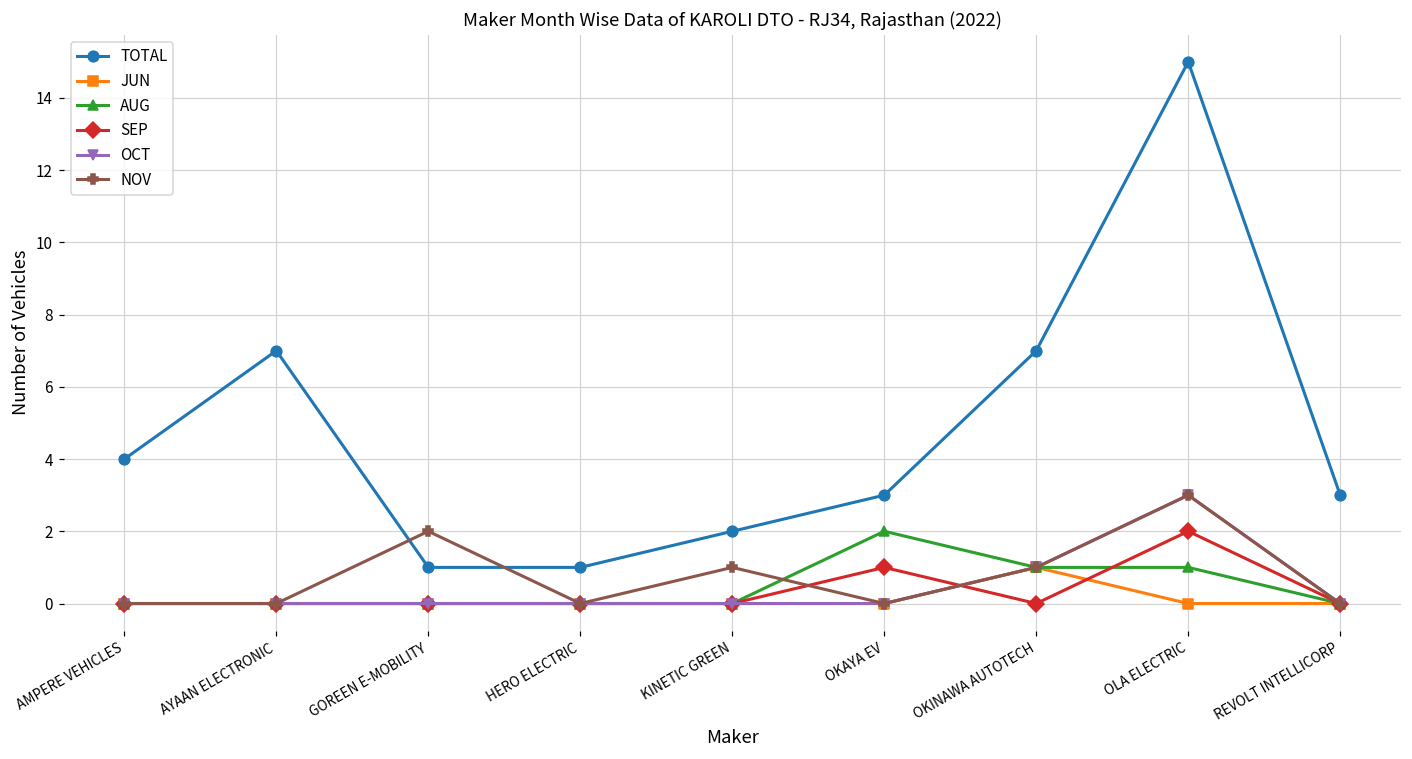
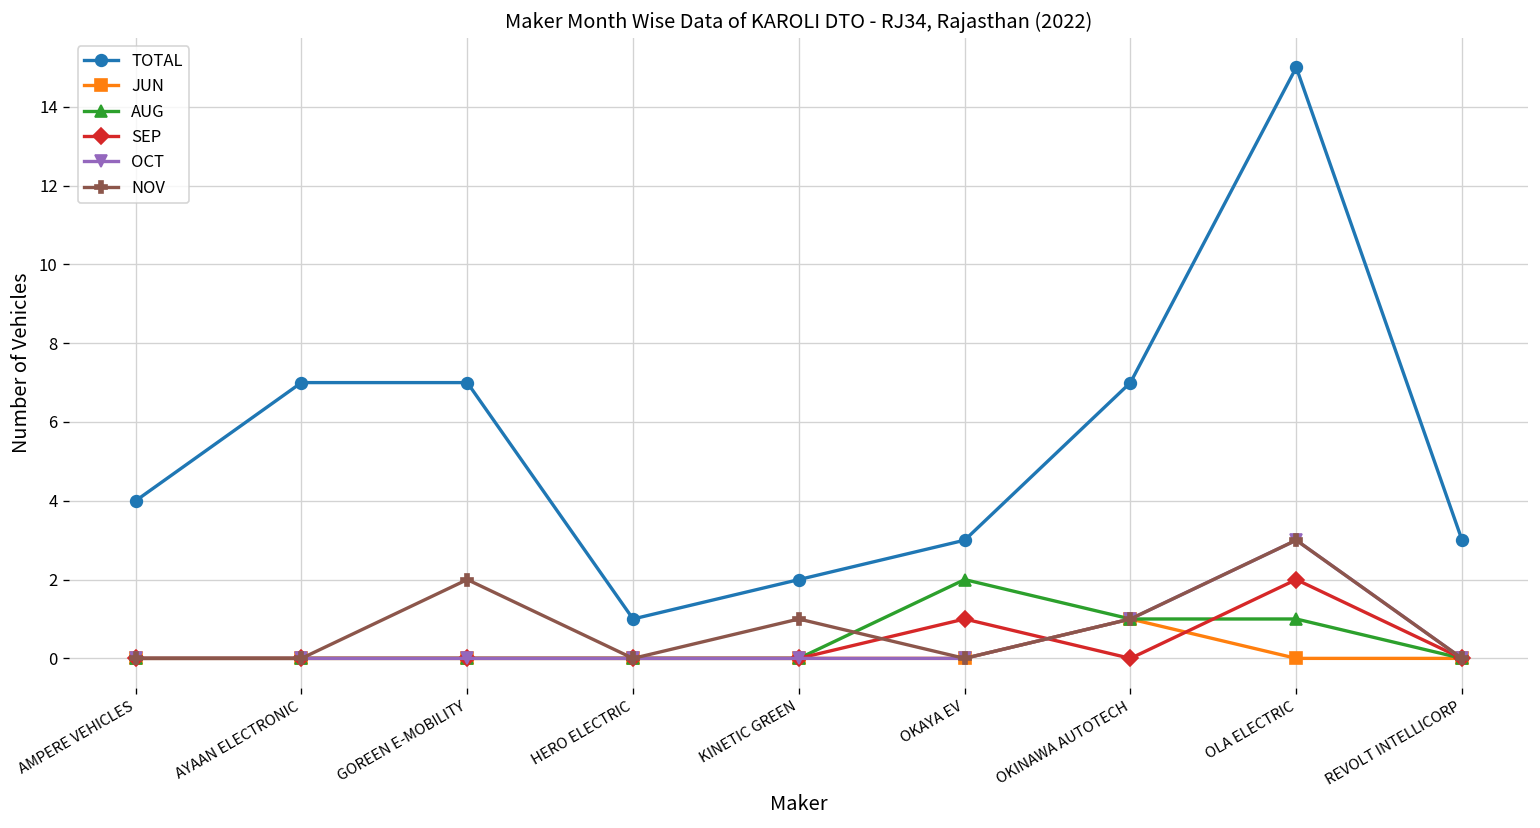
TOTAL, GOREEN E-MOBILITY: 1 -> 7
